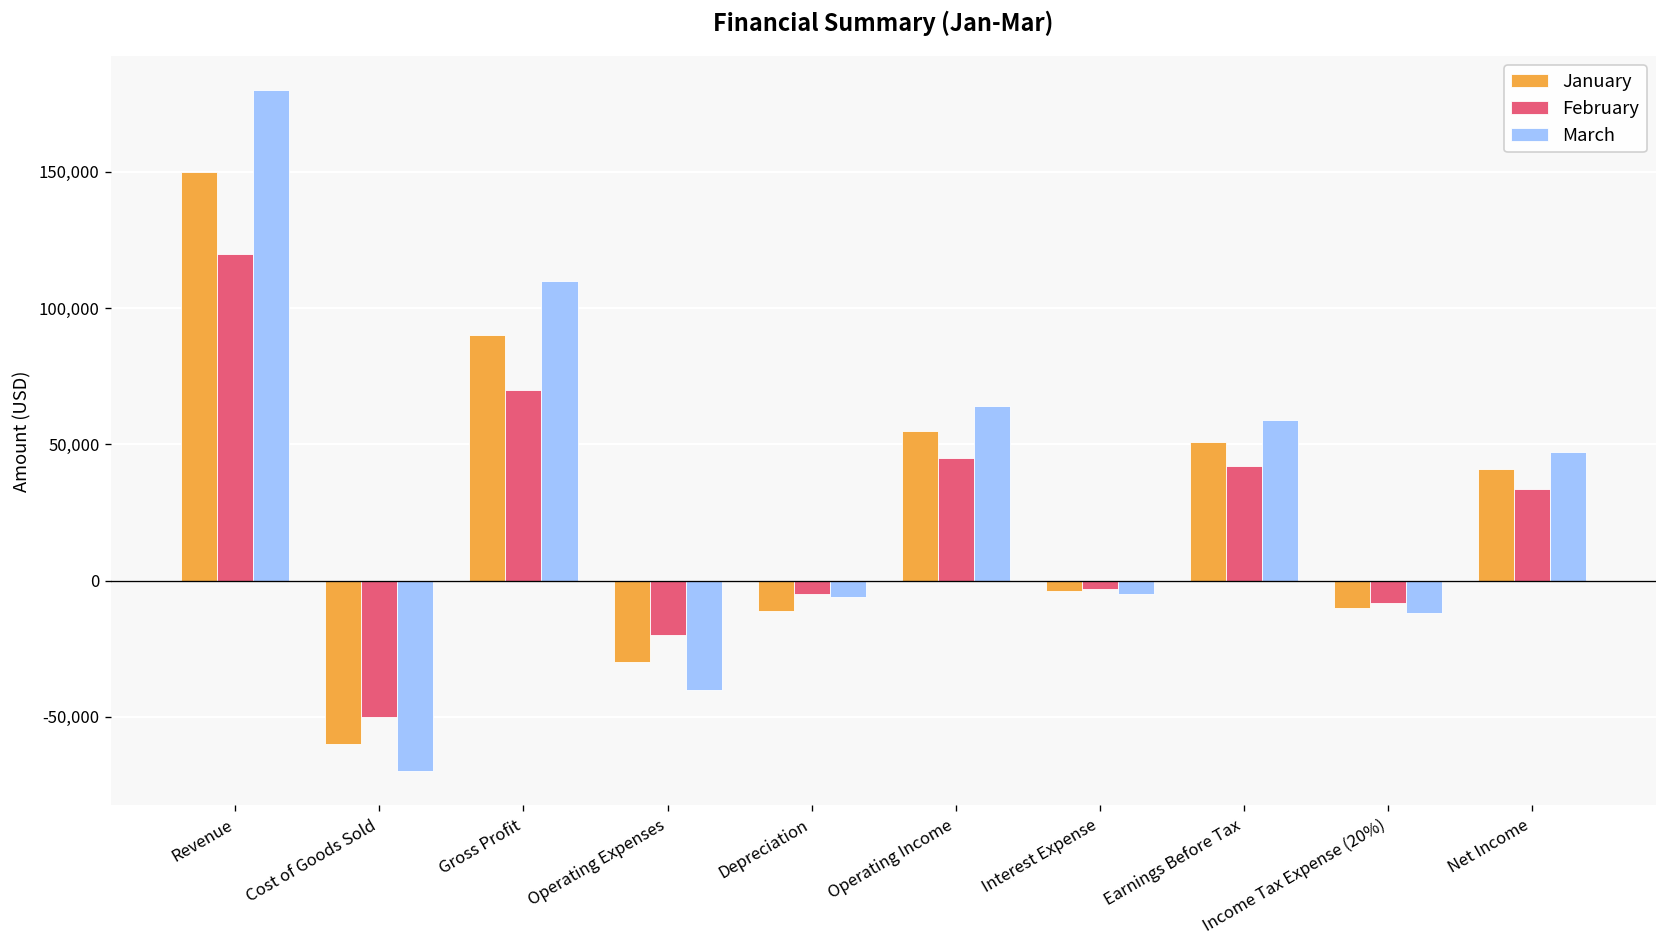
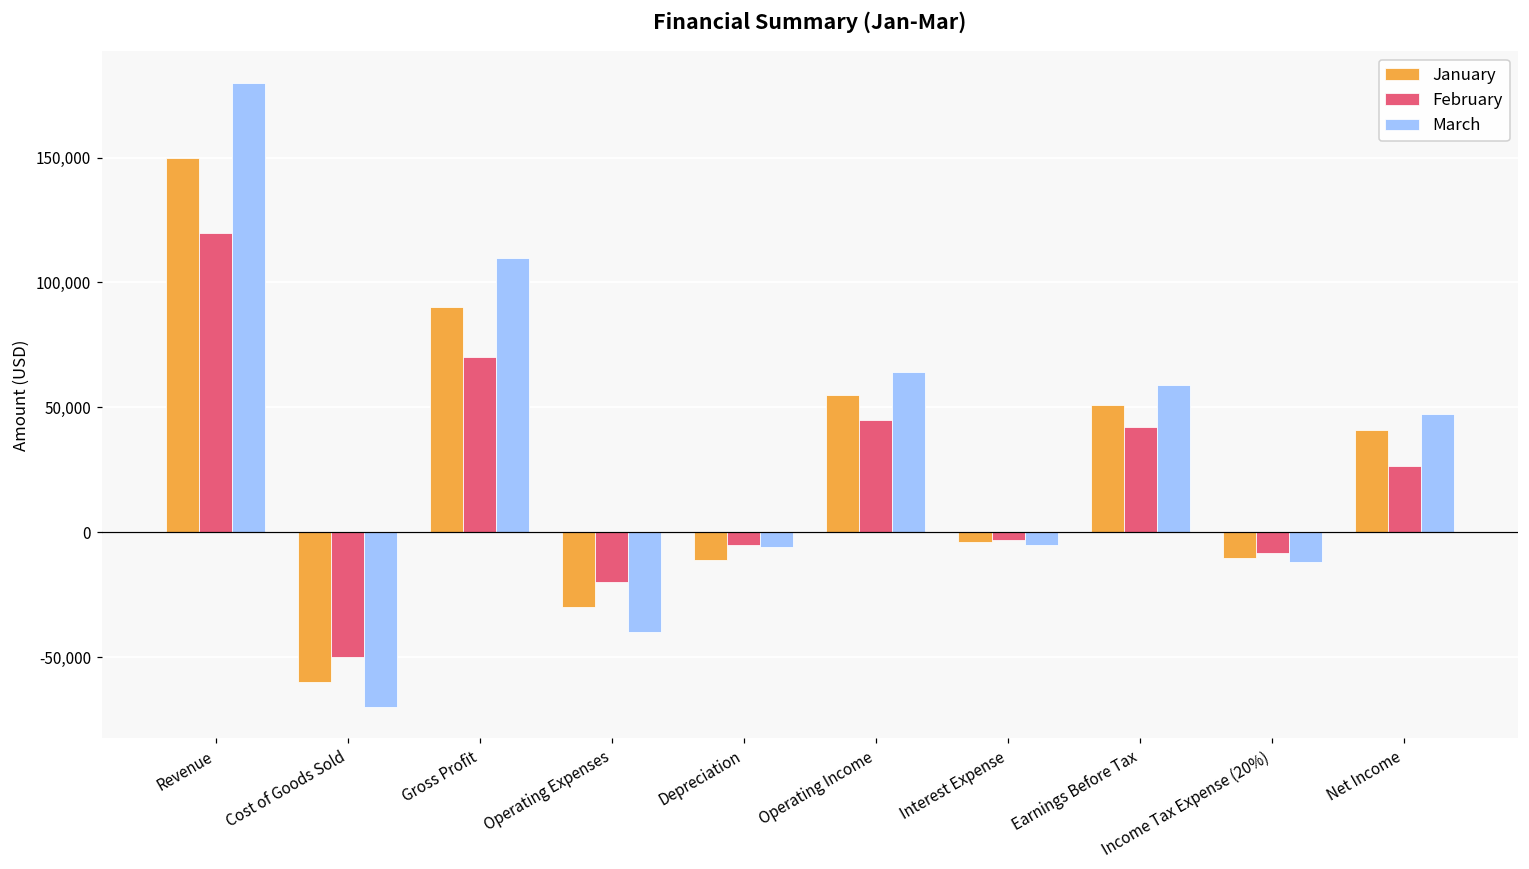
February, Net Income: 34,000 -> 27,000
